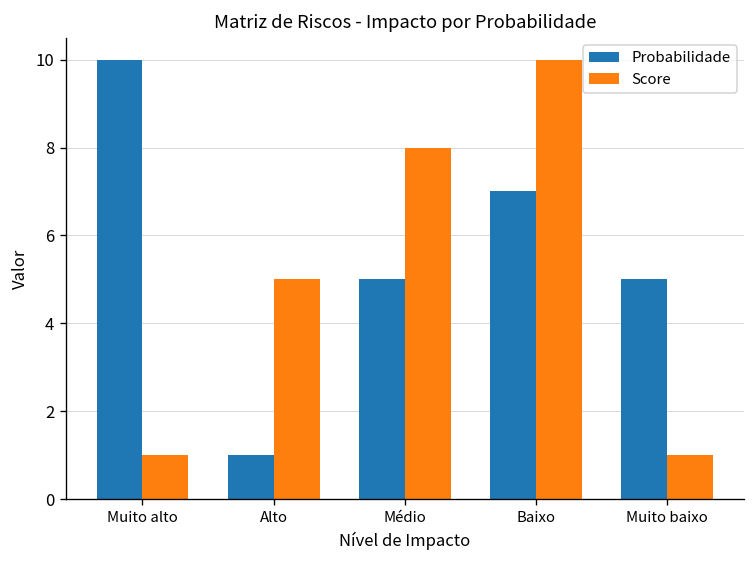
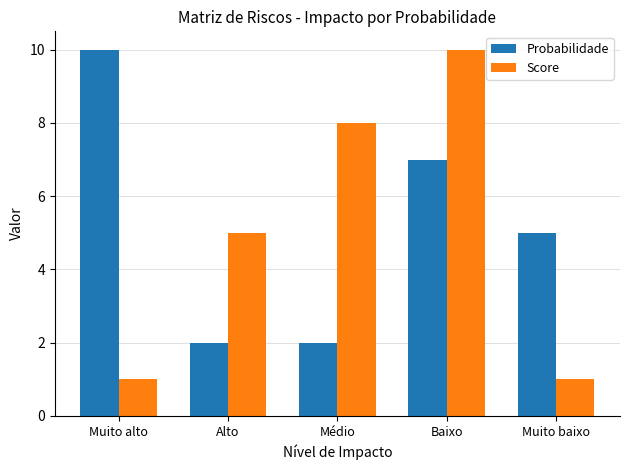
Probabilidade, Alto: 1 -> 2
Probabilidade, Médio: 5 -> 2
